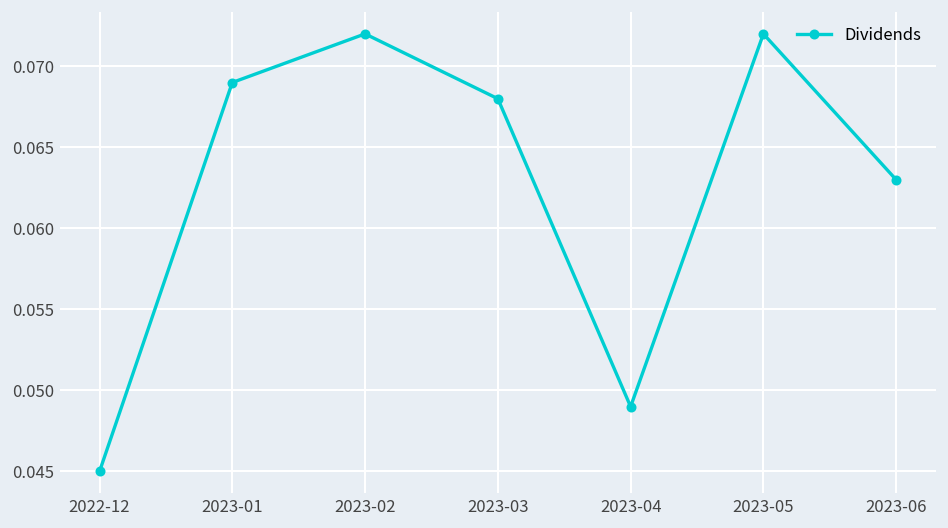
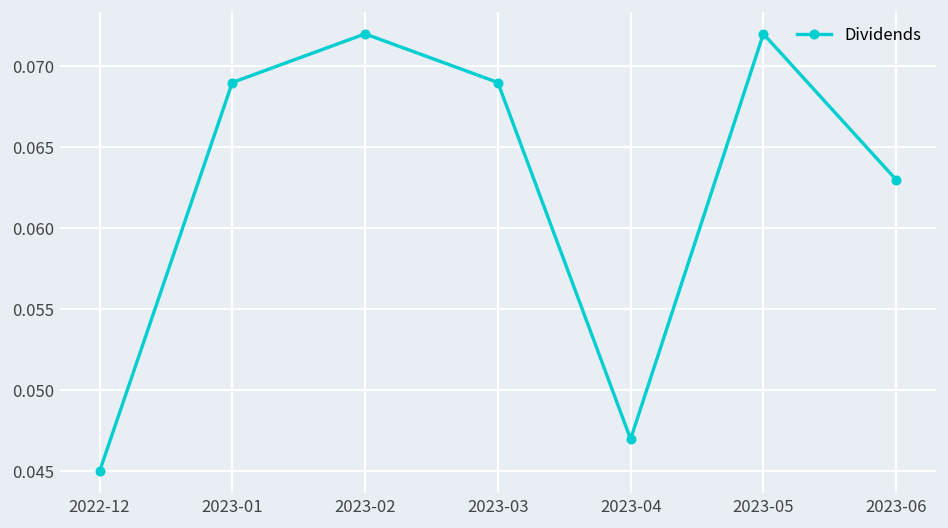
2023-03: 0.068 -> 0.069
2023-04: 0.049 -> 0.047
